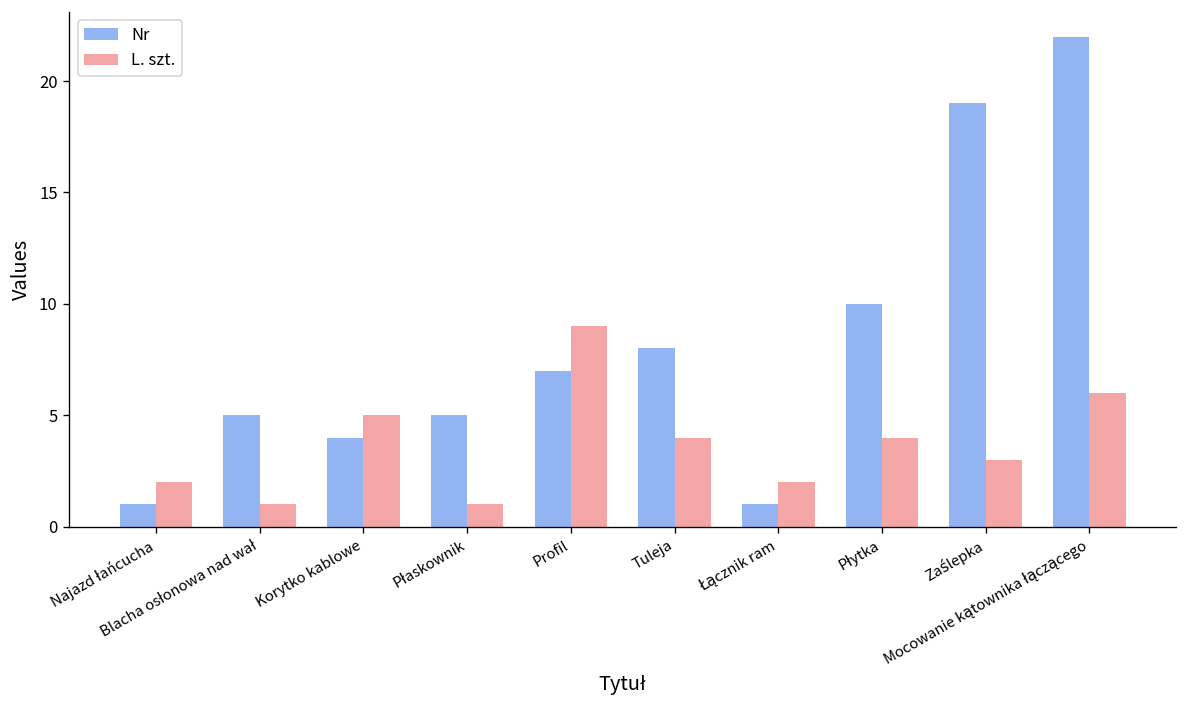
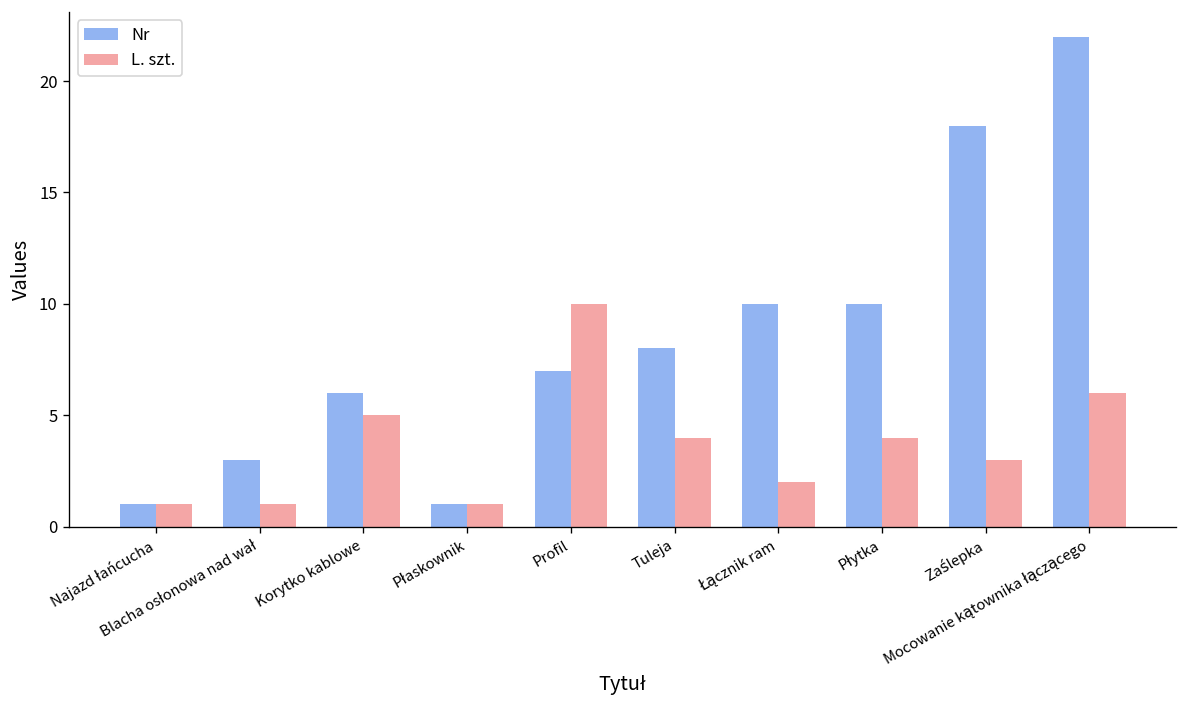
L. szt., Najazd łańcucha: 2 -> 1
Nr, Blacha osłonowa nad wał: 5 -> 3
Nr, Korytko kablowe: 4 -> 6
Nr, Płaskownik: 5 -> 1
L. szt., Profil: 9 -> 10
Nr, Łącznik ram: 1 -> 10
Nr, Zaślepka: 19 -> 18
